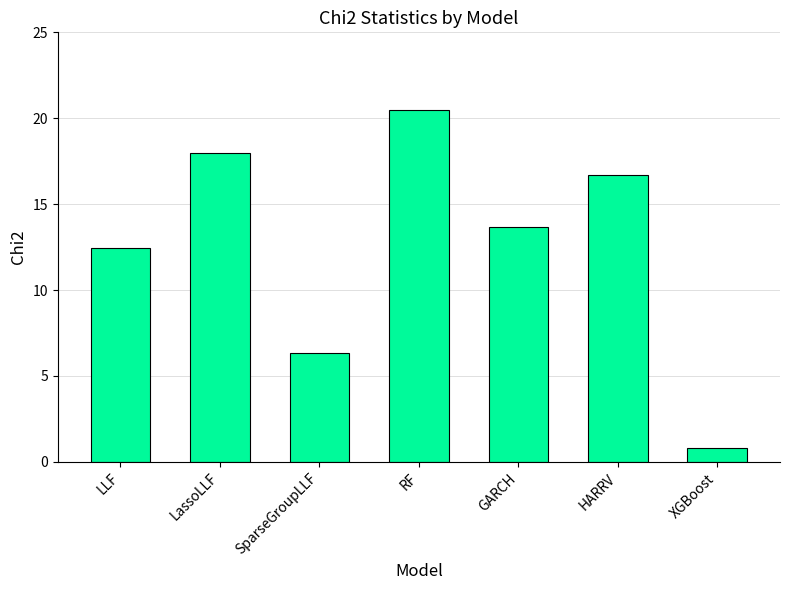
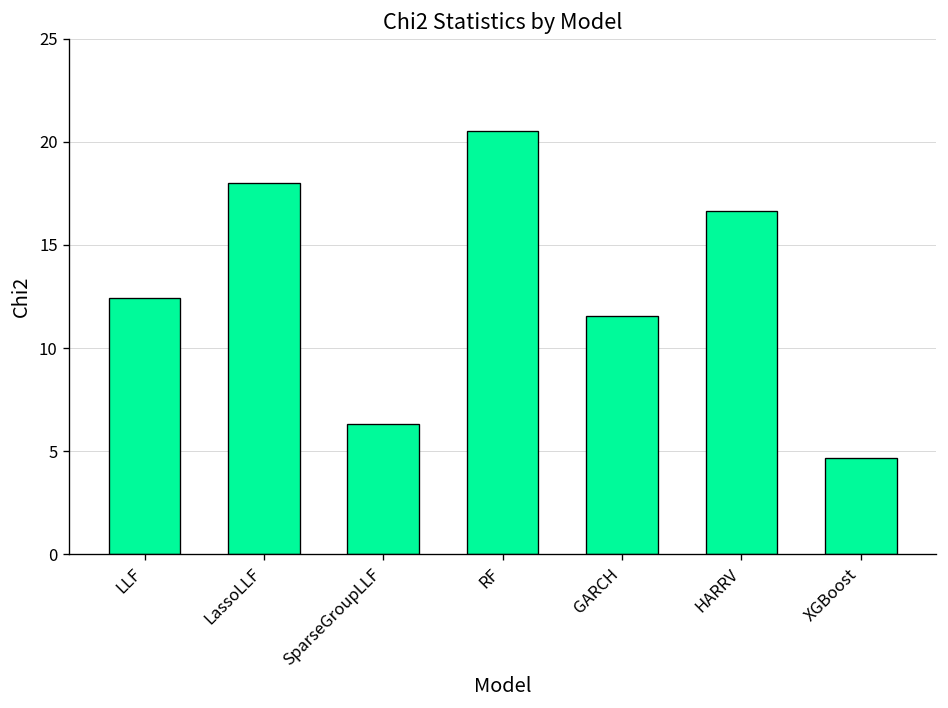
GARCH: 13.7 -> 11.6
XGBoost: 0.8 -> 4.7
